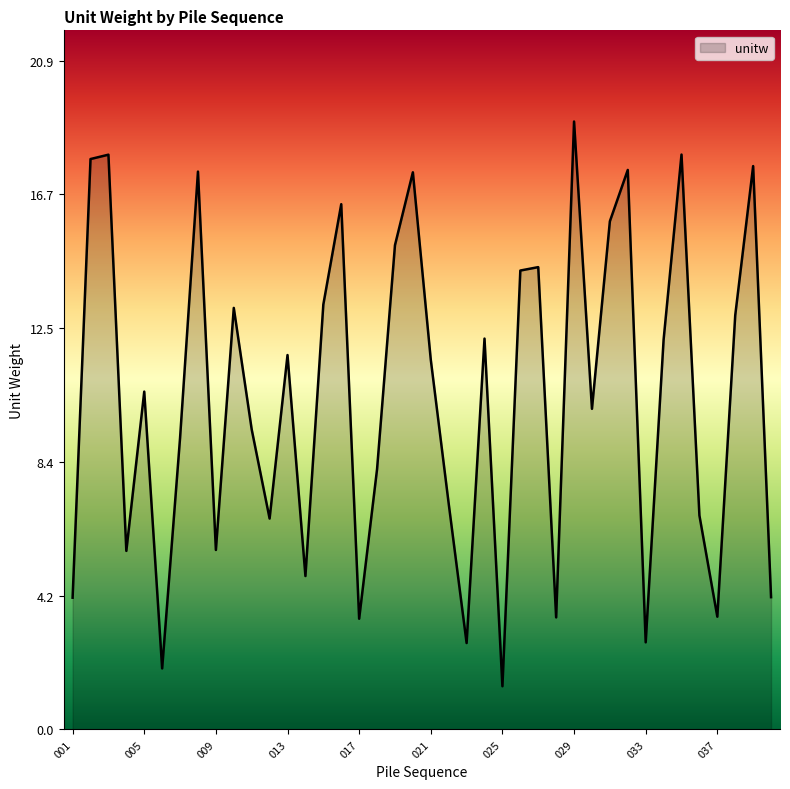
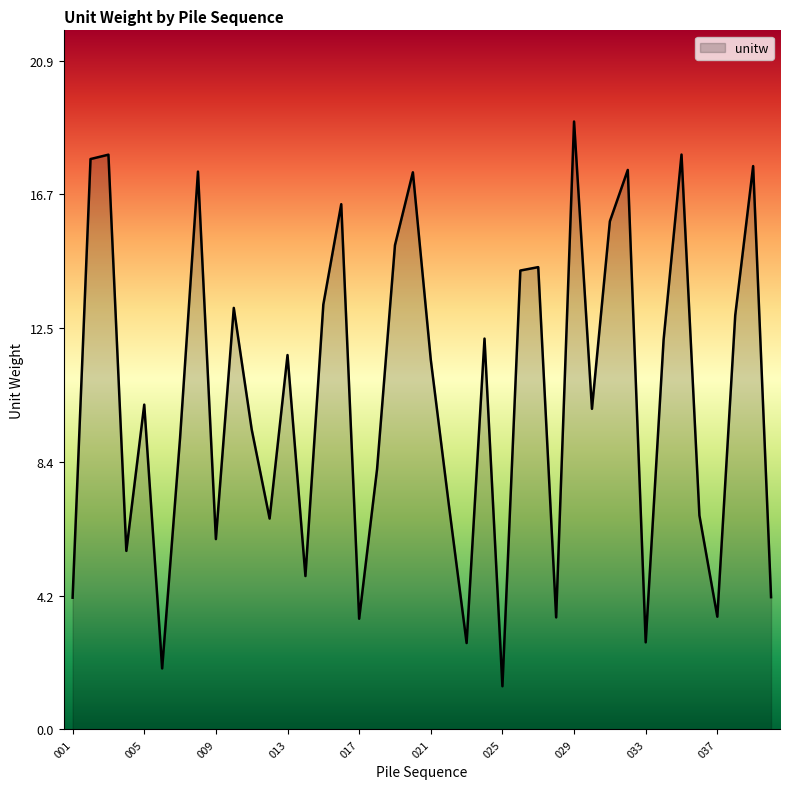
005: 10.6 -> 10.2
009: 5.6 -> 5.9
